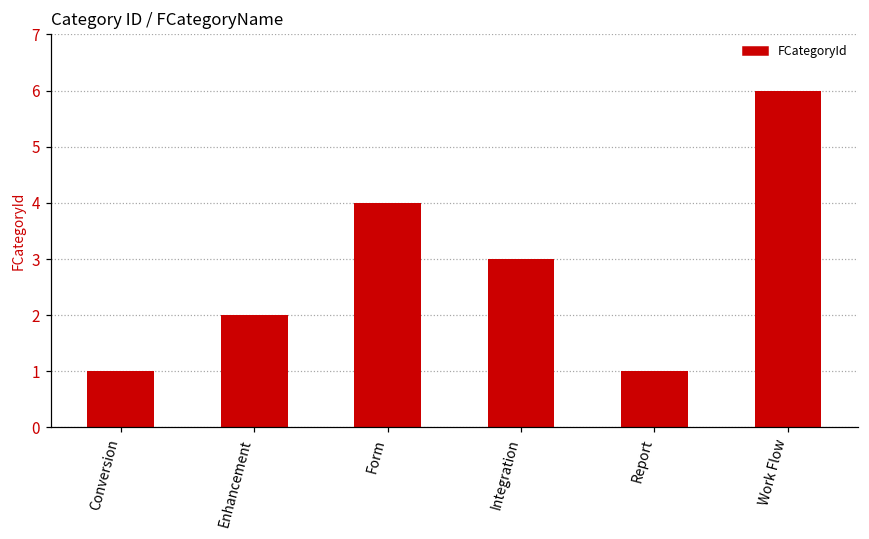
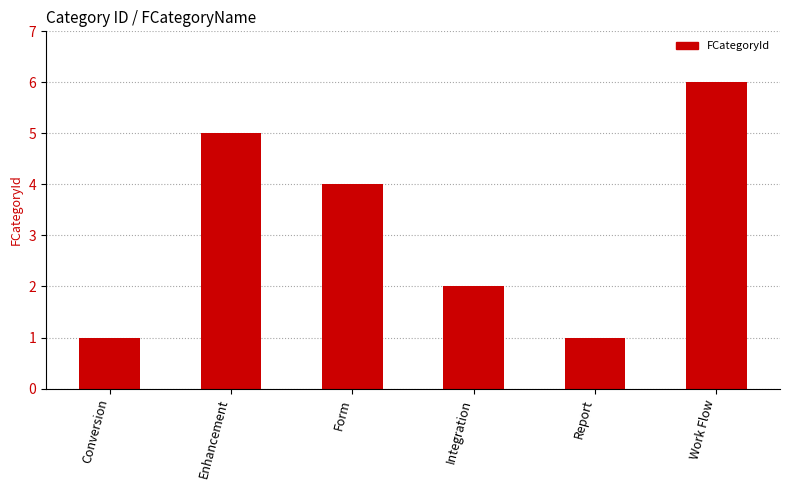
Enhancement: 2 -> 5
Integration: 3 -> 2
